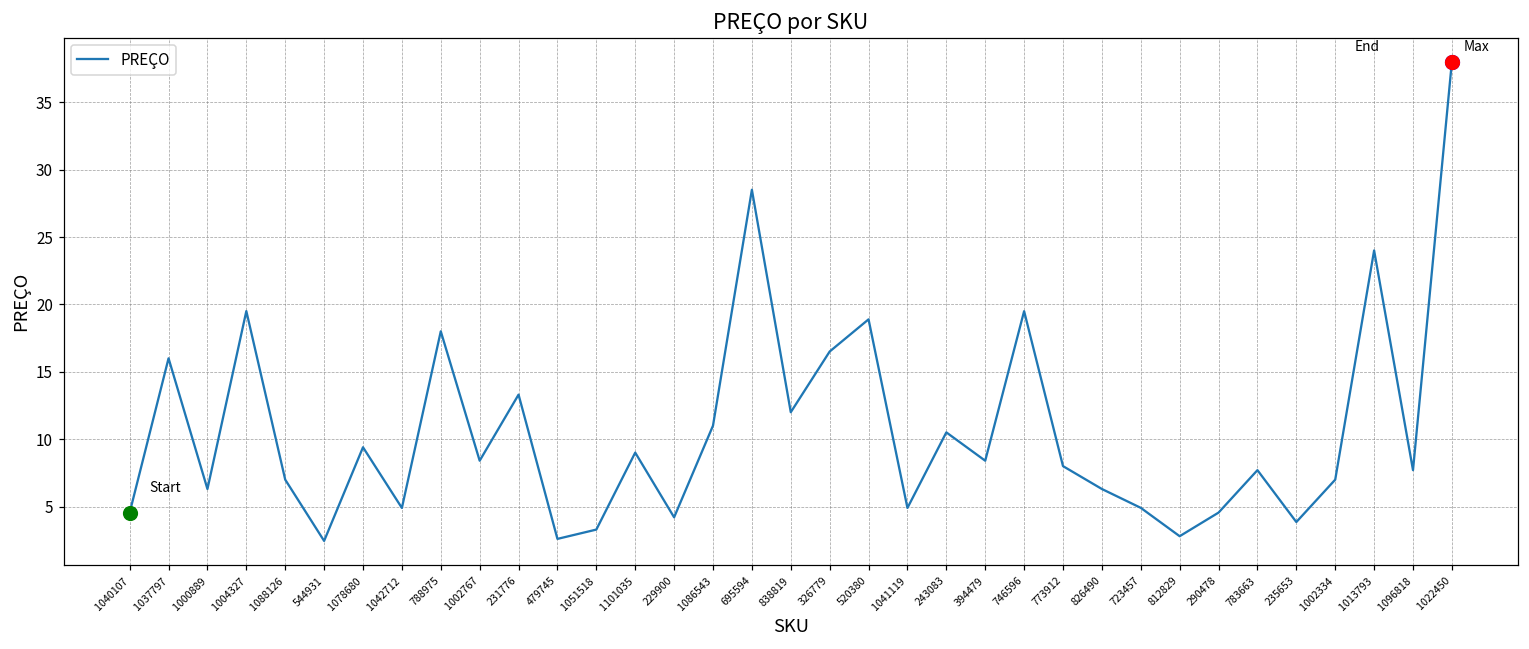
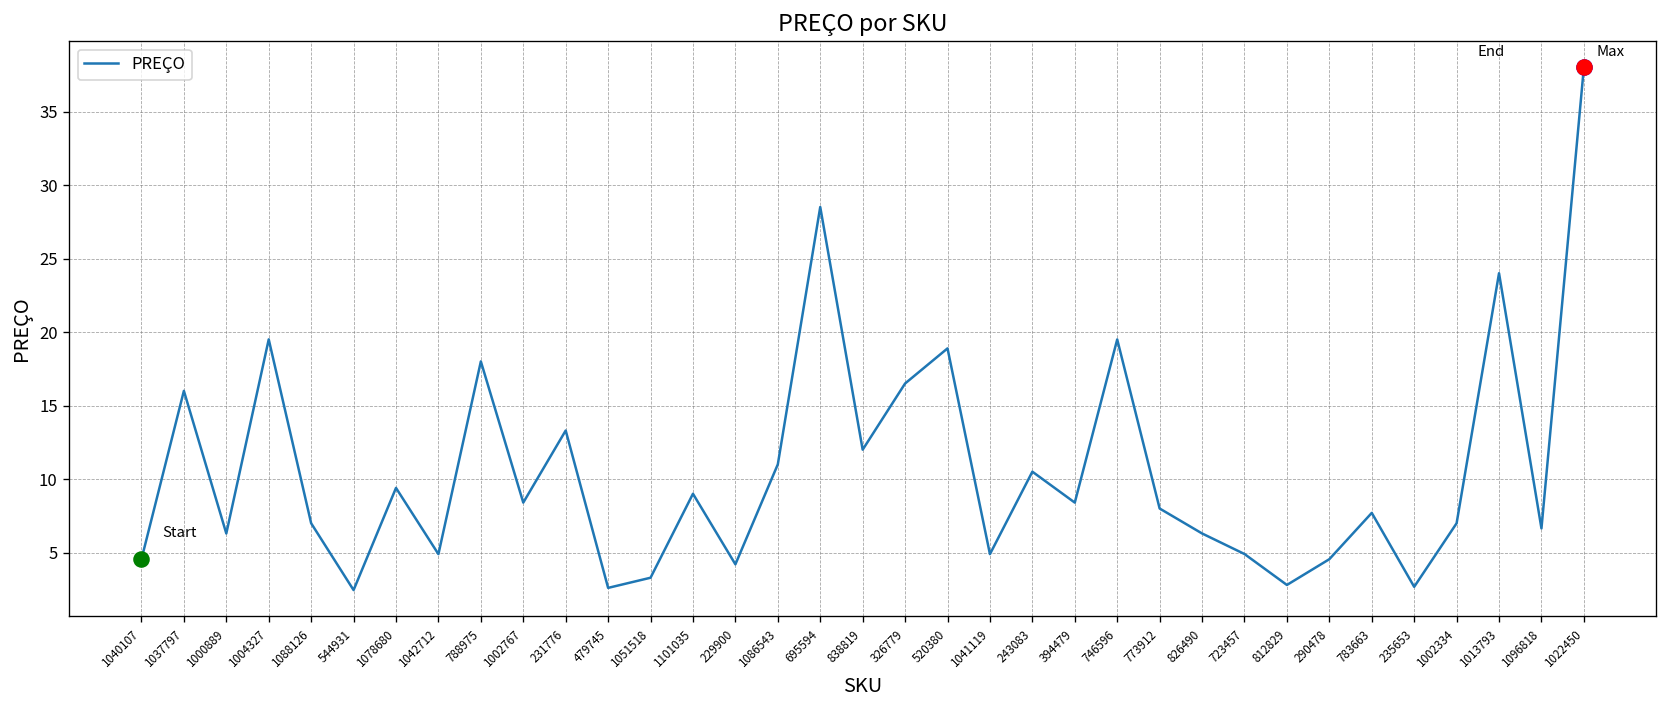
PREÇO, 235653: 3.9 -> 2.7
PREÇO, 1096818: 7.7 -> 6.7
